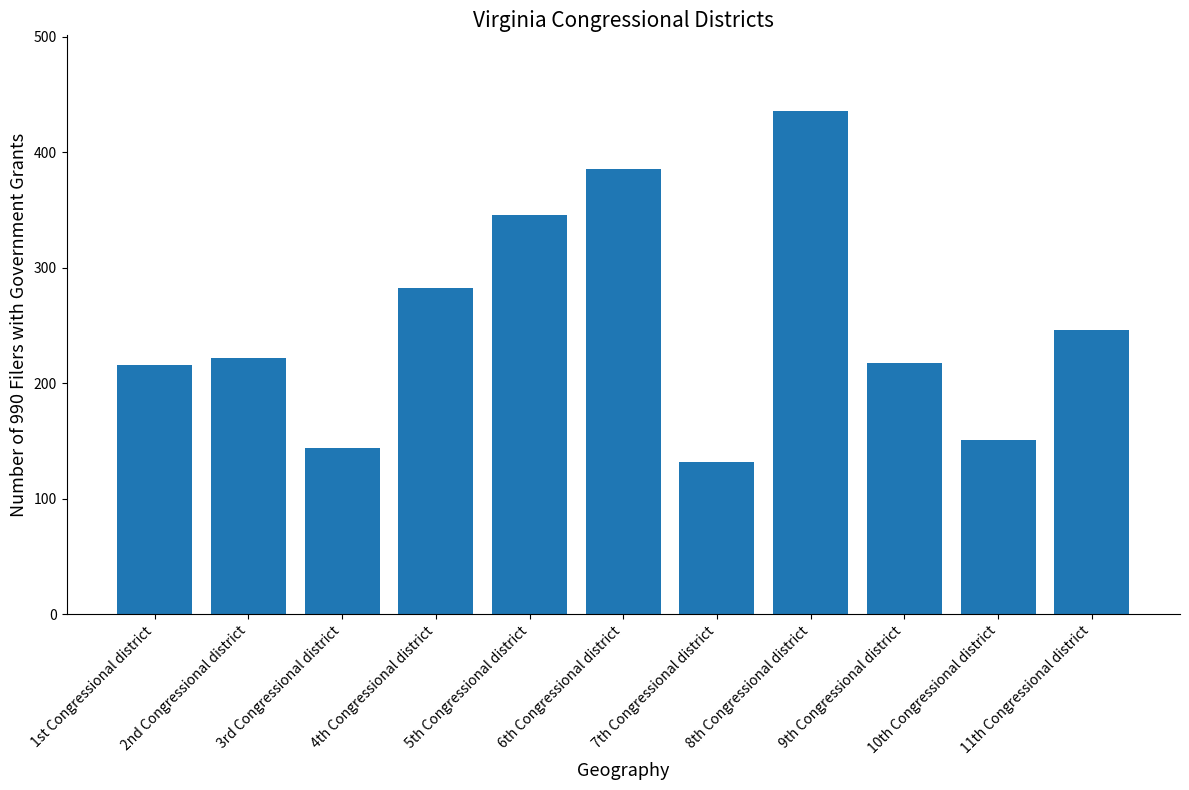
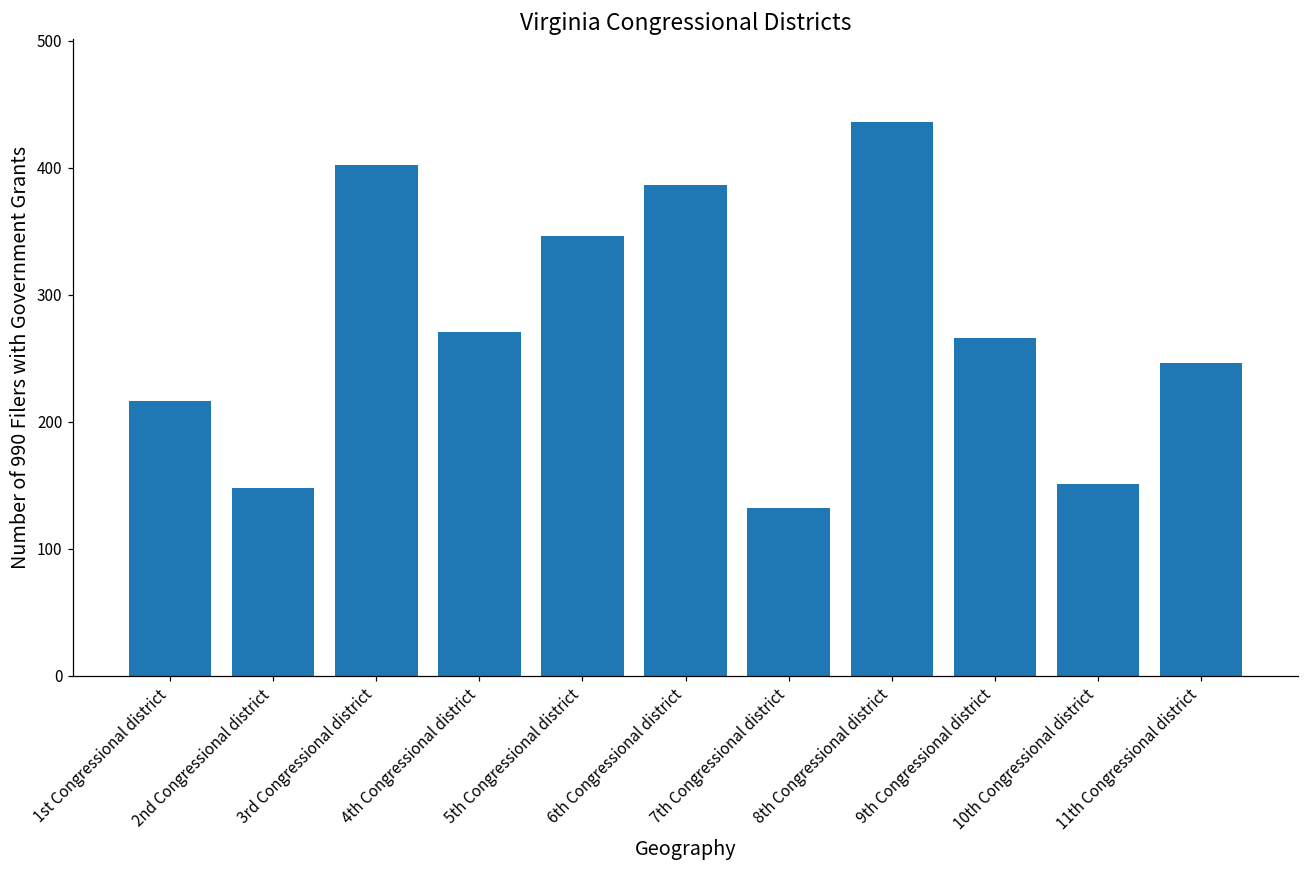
2nd Congressional district: 222 -> 148
3rd Congressional district: 144 -> 402
4th Congressional district: 283 -> 271
9th Congressional district: 218 -> 266
